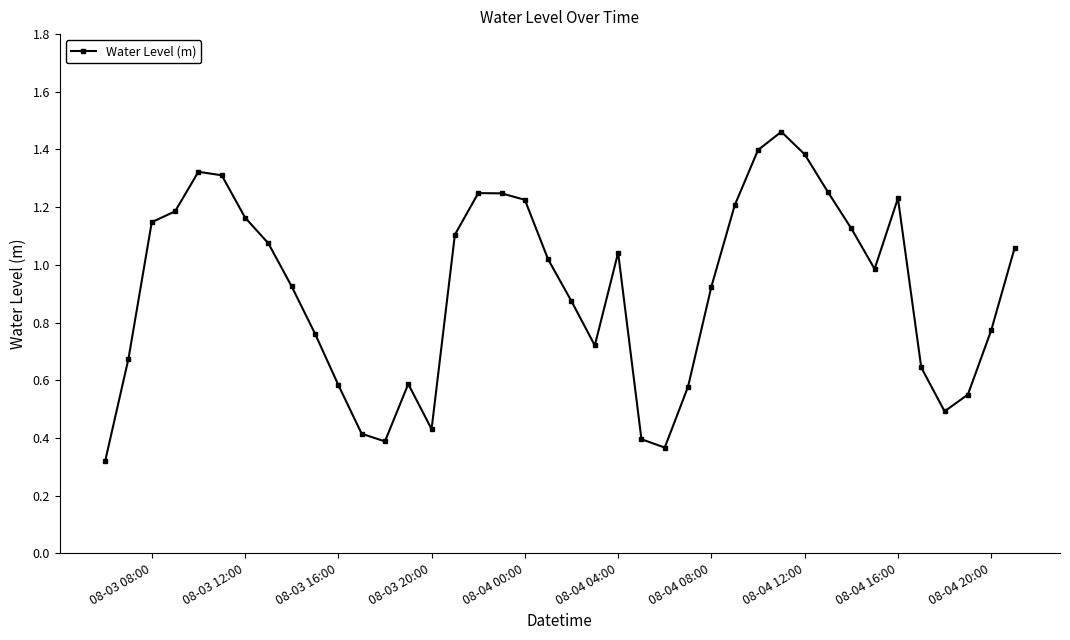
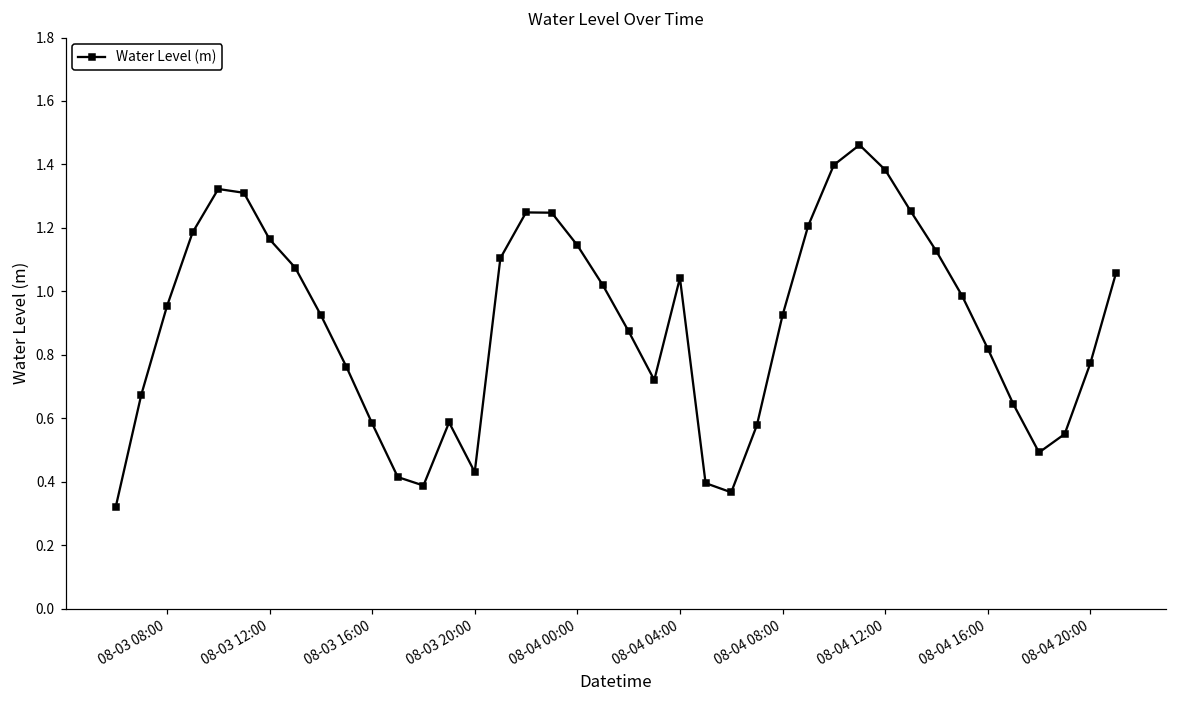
08-03 08:00: 1.15 -> 0.95
08-04 00:00: 1.23 -> 1.15
08-04 16:00: 1.23 -> 0.82
